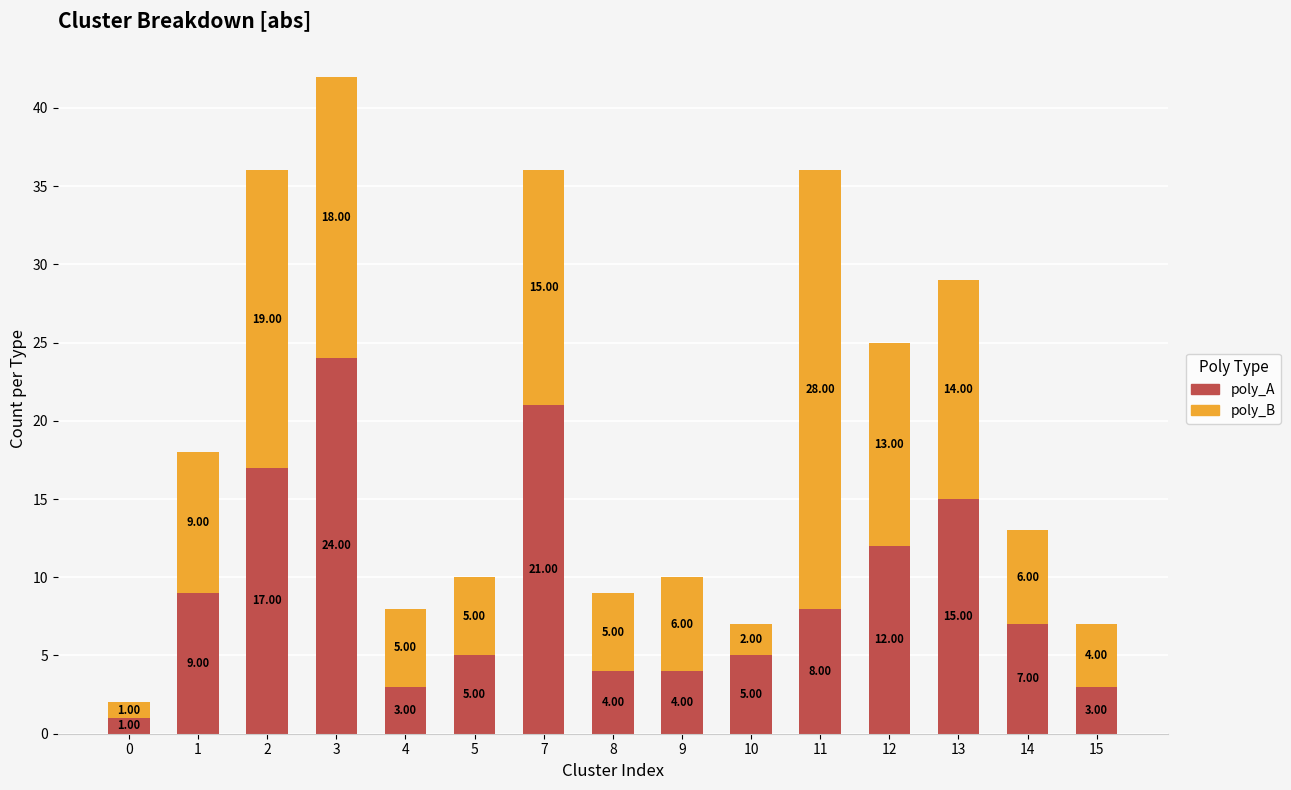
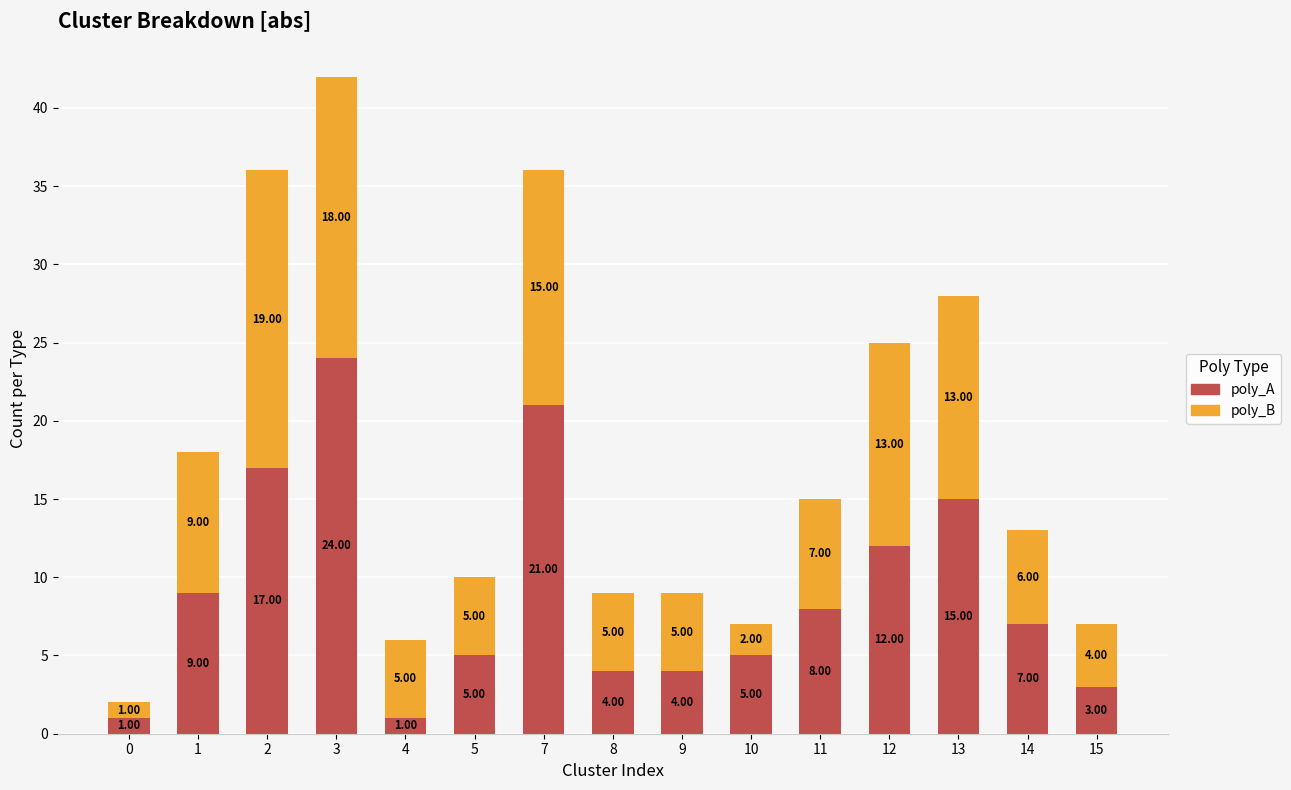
poly_A, 4: 3.00 -> 1.00
poly_B, 9: 6.00 -> 5.00
poly_B, 11: 28.00 -> 7.00
poly_B, 13: 14.00 -> 13.00
